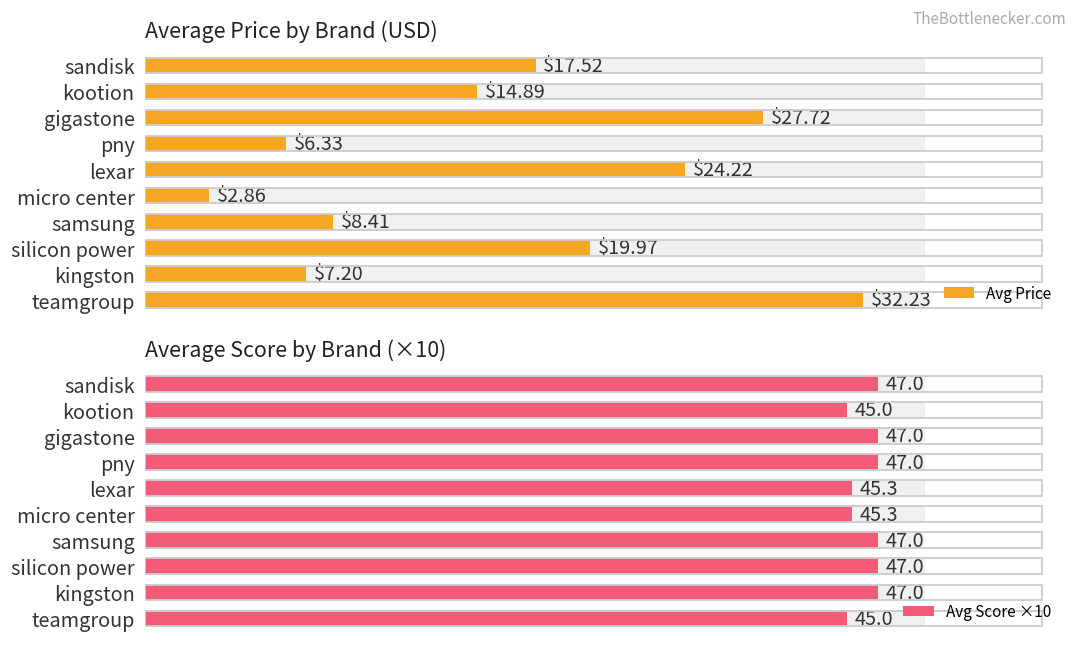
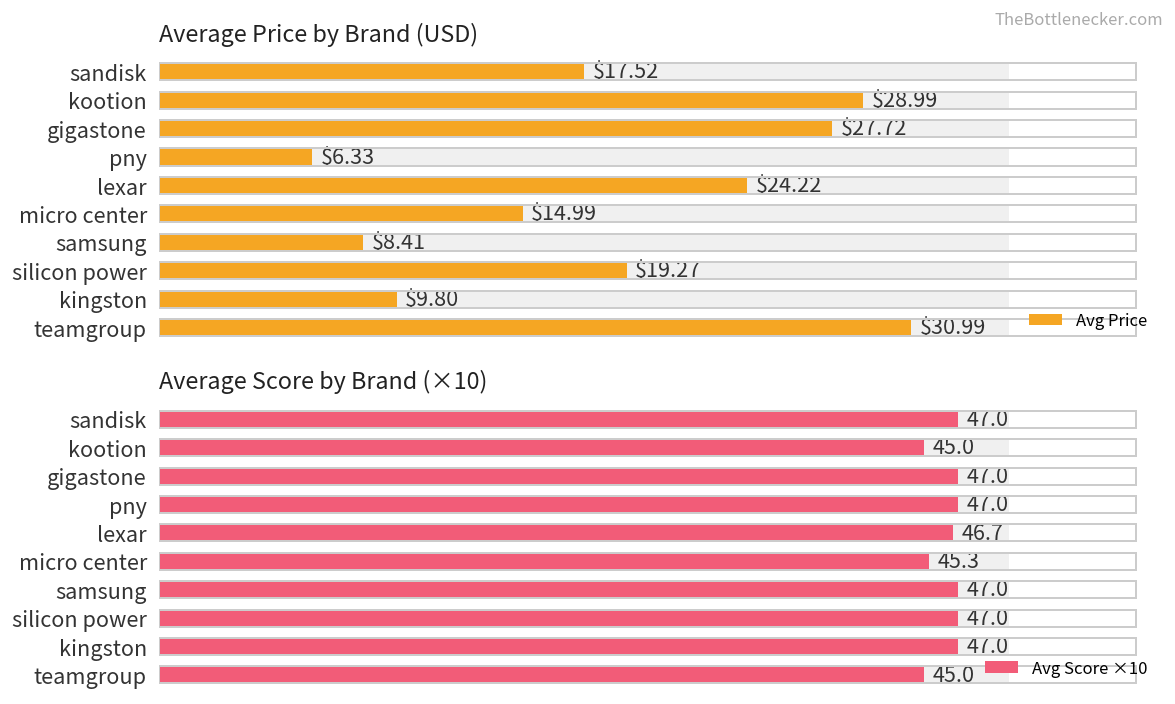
Average Price by Brand (USD), Avg Price, kootion: $14.89 -> $28.99
Average Price by Brand (USD), Avg Price, micro center: $2.86 -> $14.99
Average Price by Brand (USD), Avg Price, silicon power: $19.97 -> $19.27
Average Price by Brand (USD), Avg Price, kingston: $7.20 -> $9.80
Average Price by Brand (USD), Avg Price, teamgroup: $32.23 -> $30.99
Average Score by Brand (×10), Avg Score ×10, lexar: 45.3 -> 46.7
